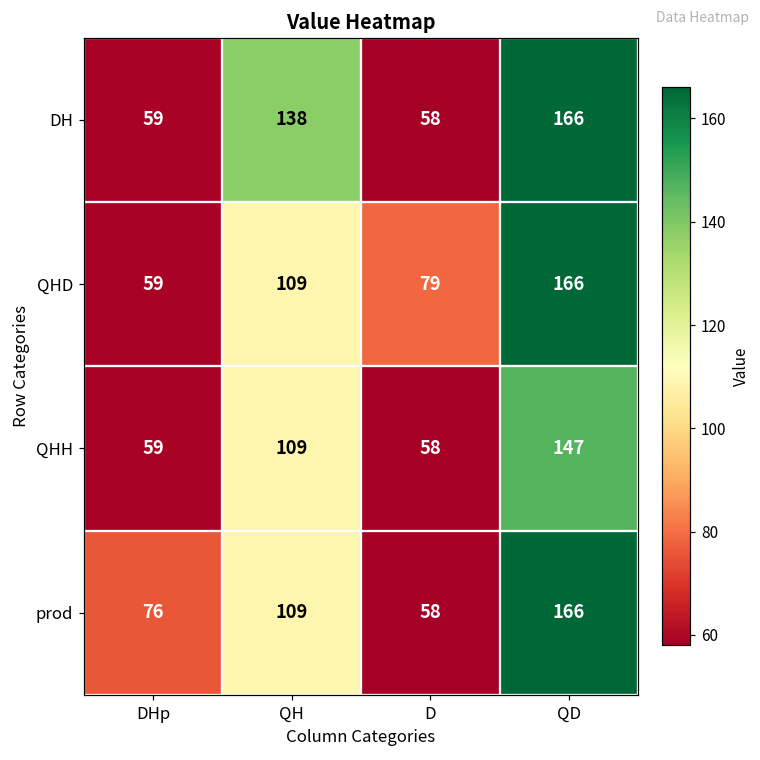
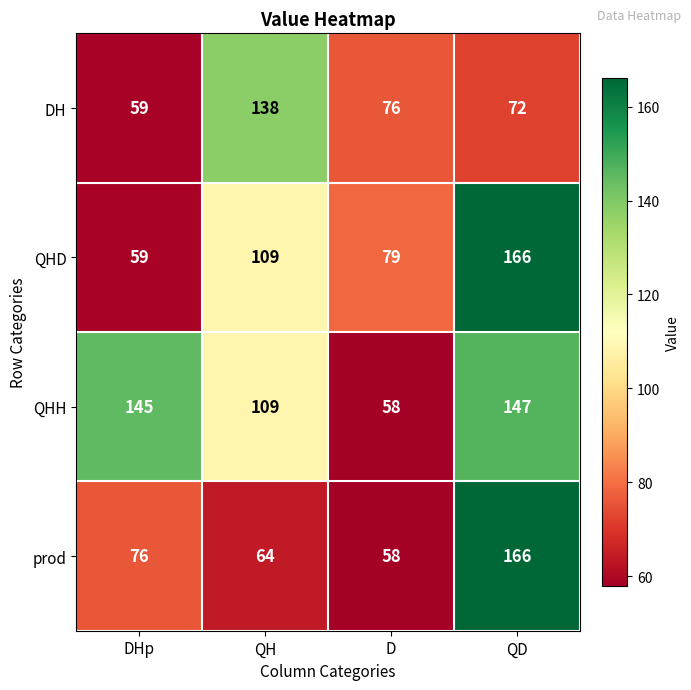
DH, D: 58 -> 76
DH, QD: 166 -> 72
QHH, DHp: 59 -> 145
prod, QH: 109 -> 64
